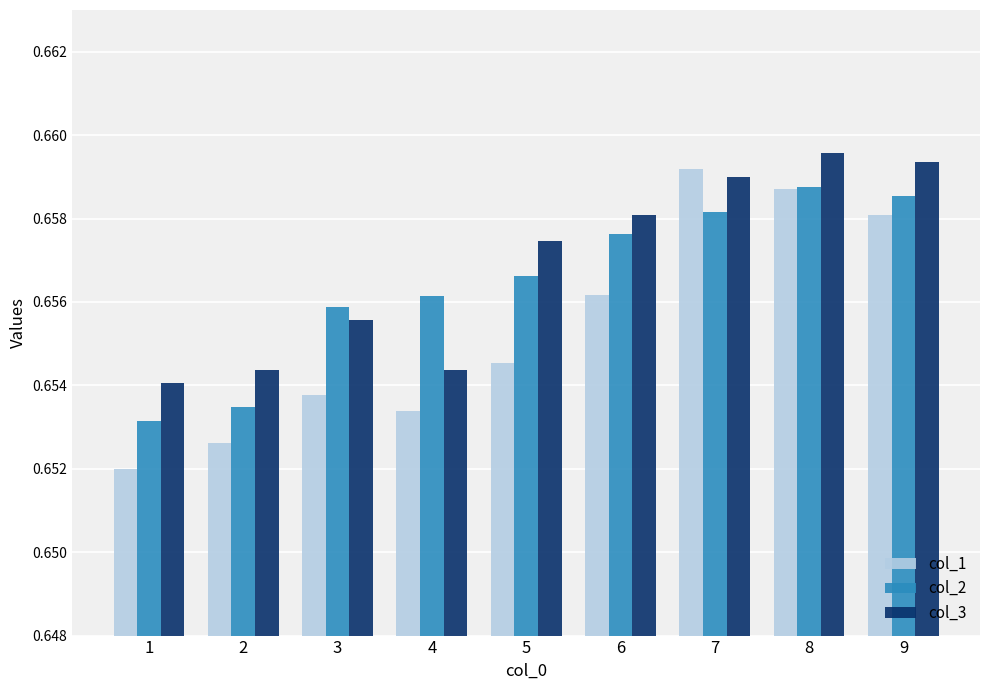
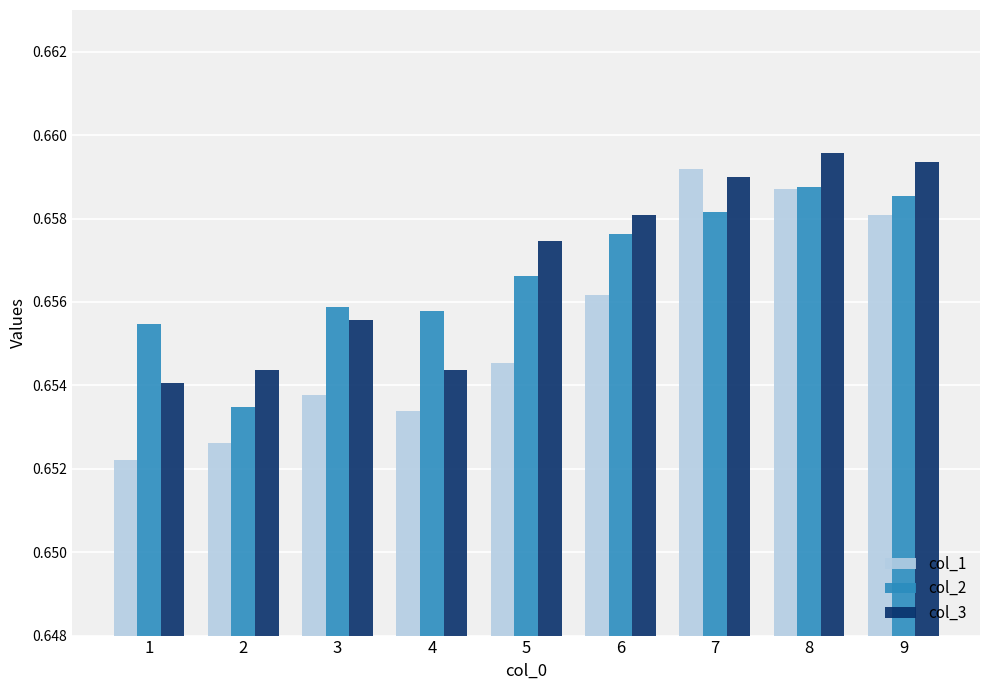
col_1, 1: 0.6520 -> 0.6522
col_2, 1: 0.6531 -> 0.6555
col_2, 4: 0.6561 -> 0.6558
